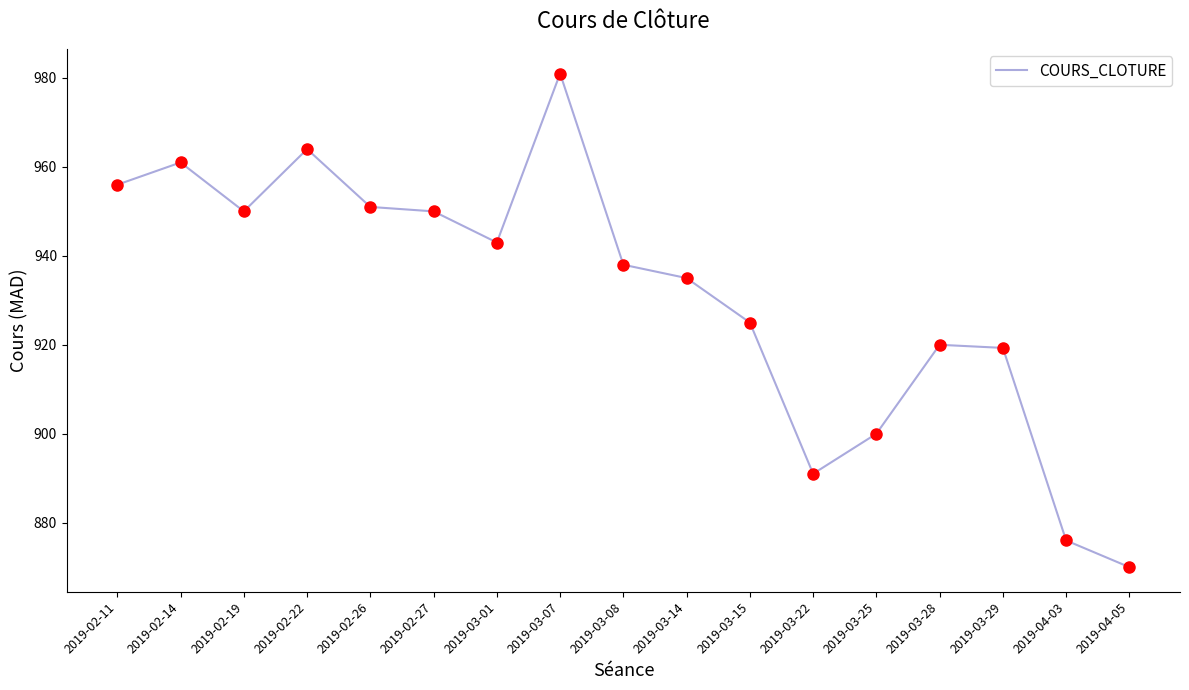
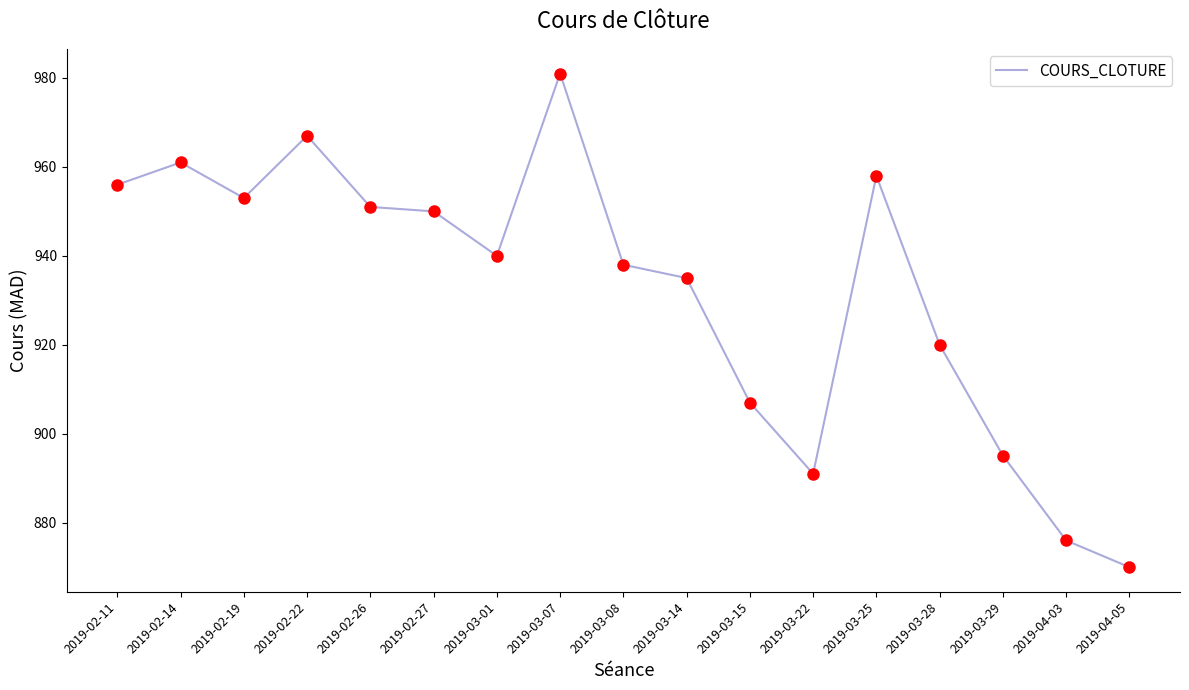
2019-02-19: 950 -> 953
2019-02-22: 964 -> 967
2019-03-01: 943 -> 940
2019-03-15: 925 -> 907
2019-03-25: 900 -> 958
2019-03-29: 919 -> 895
